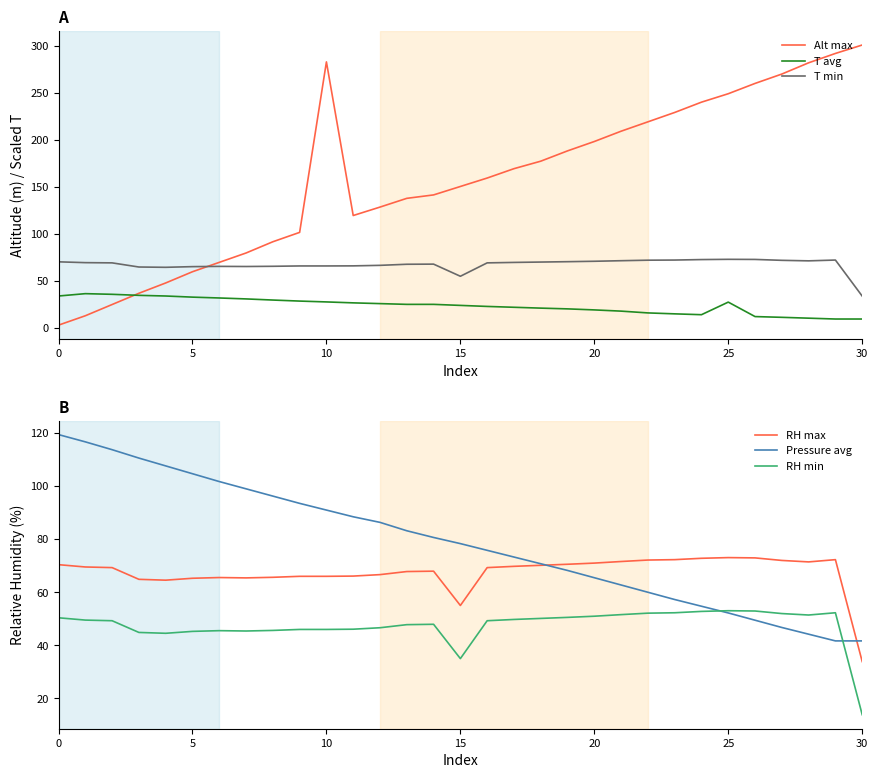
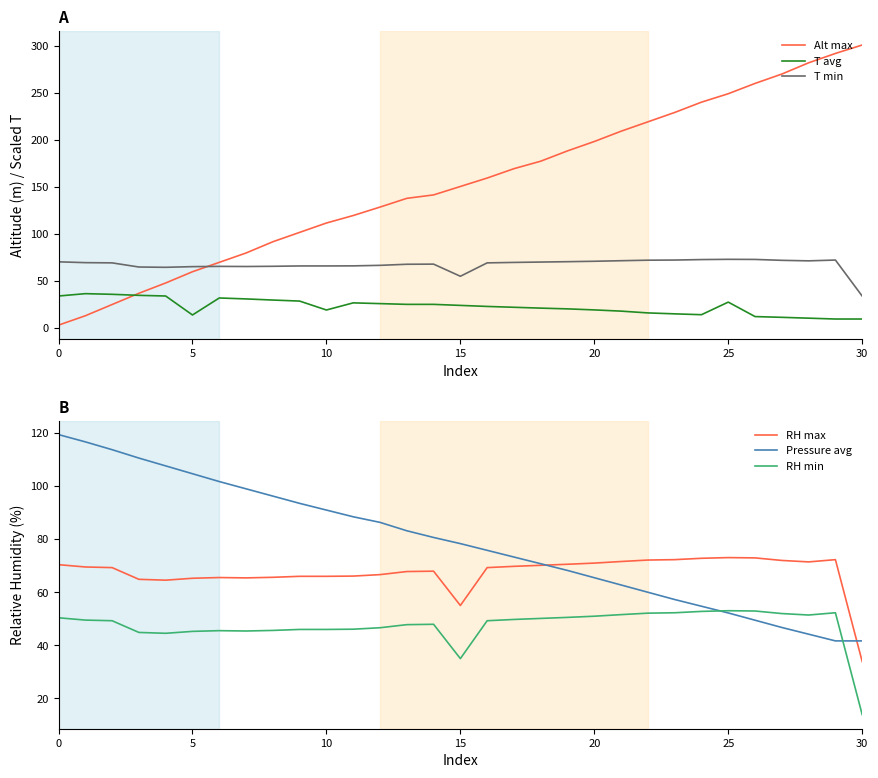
A, T avg, 5: 30 -> 10
A, Alt max, 10: 280 -> 110
A, T avg, 10: 30 -> 20
